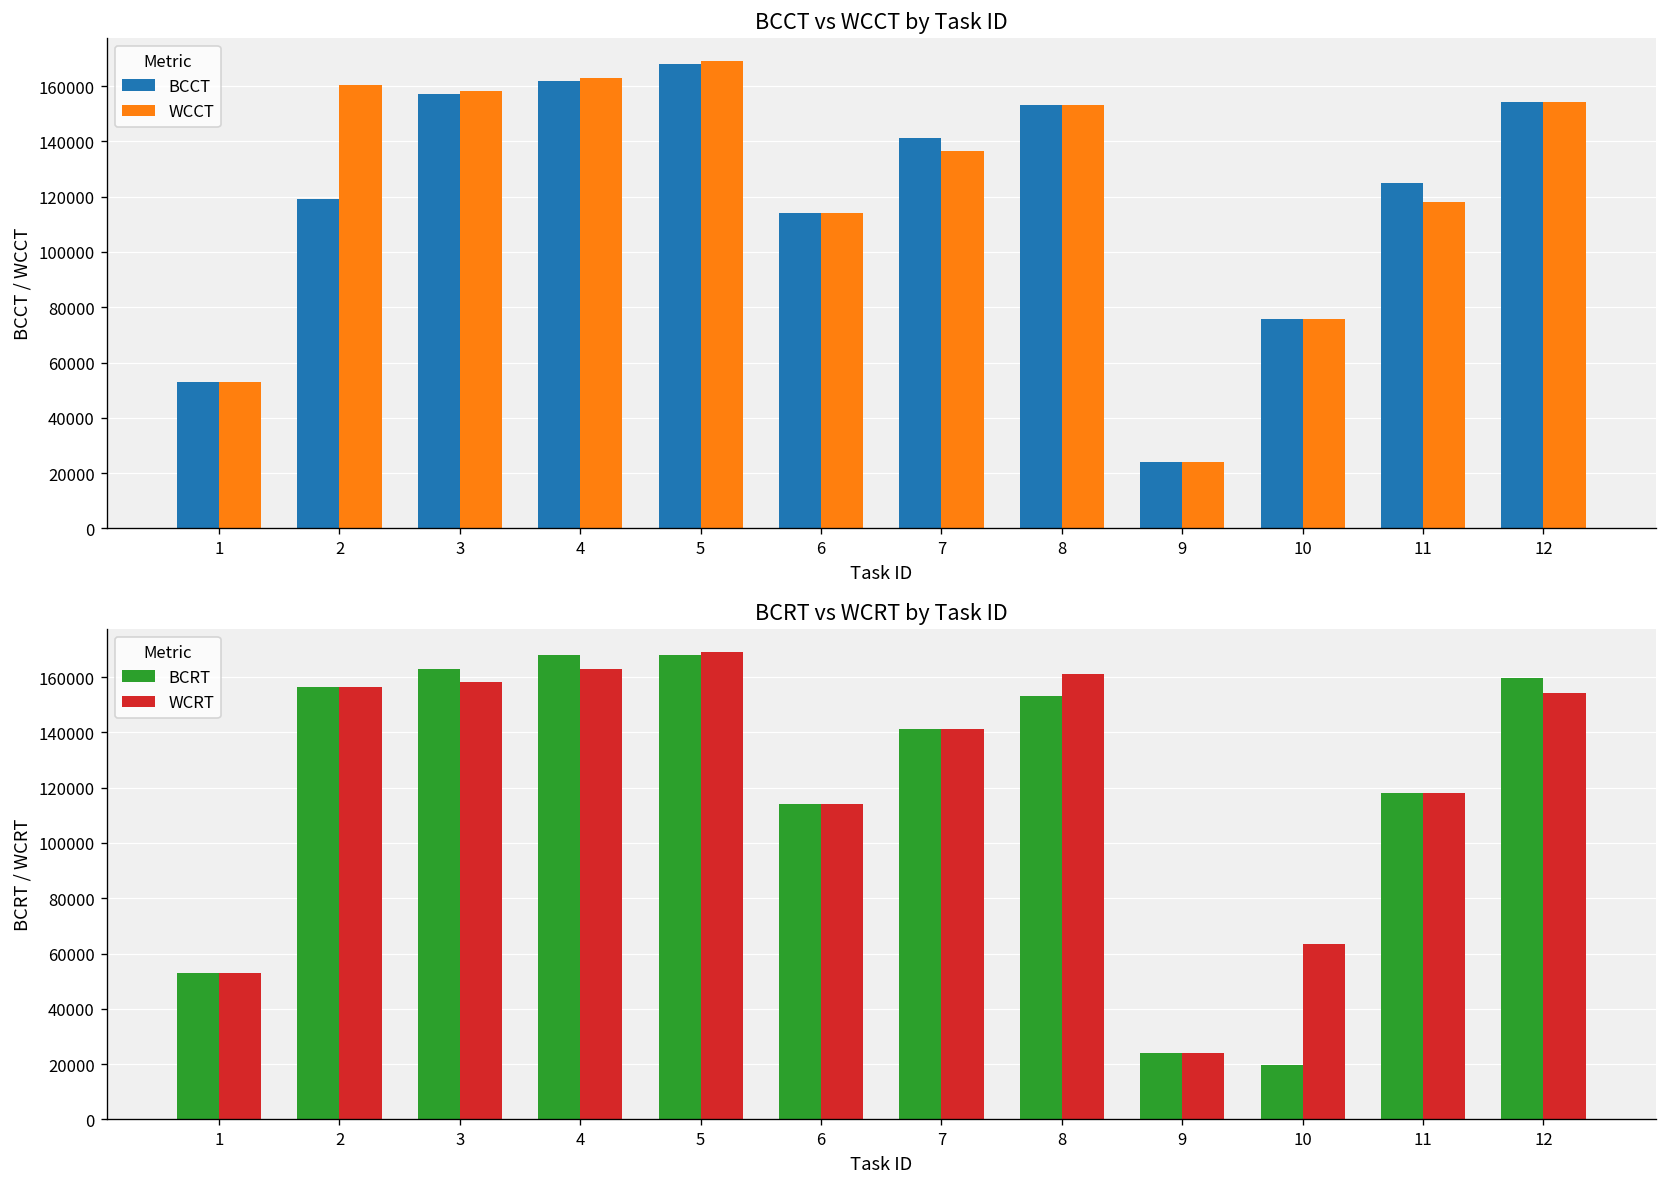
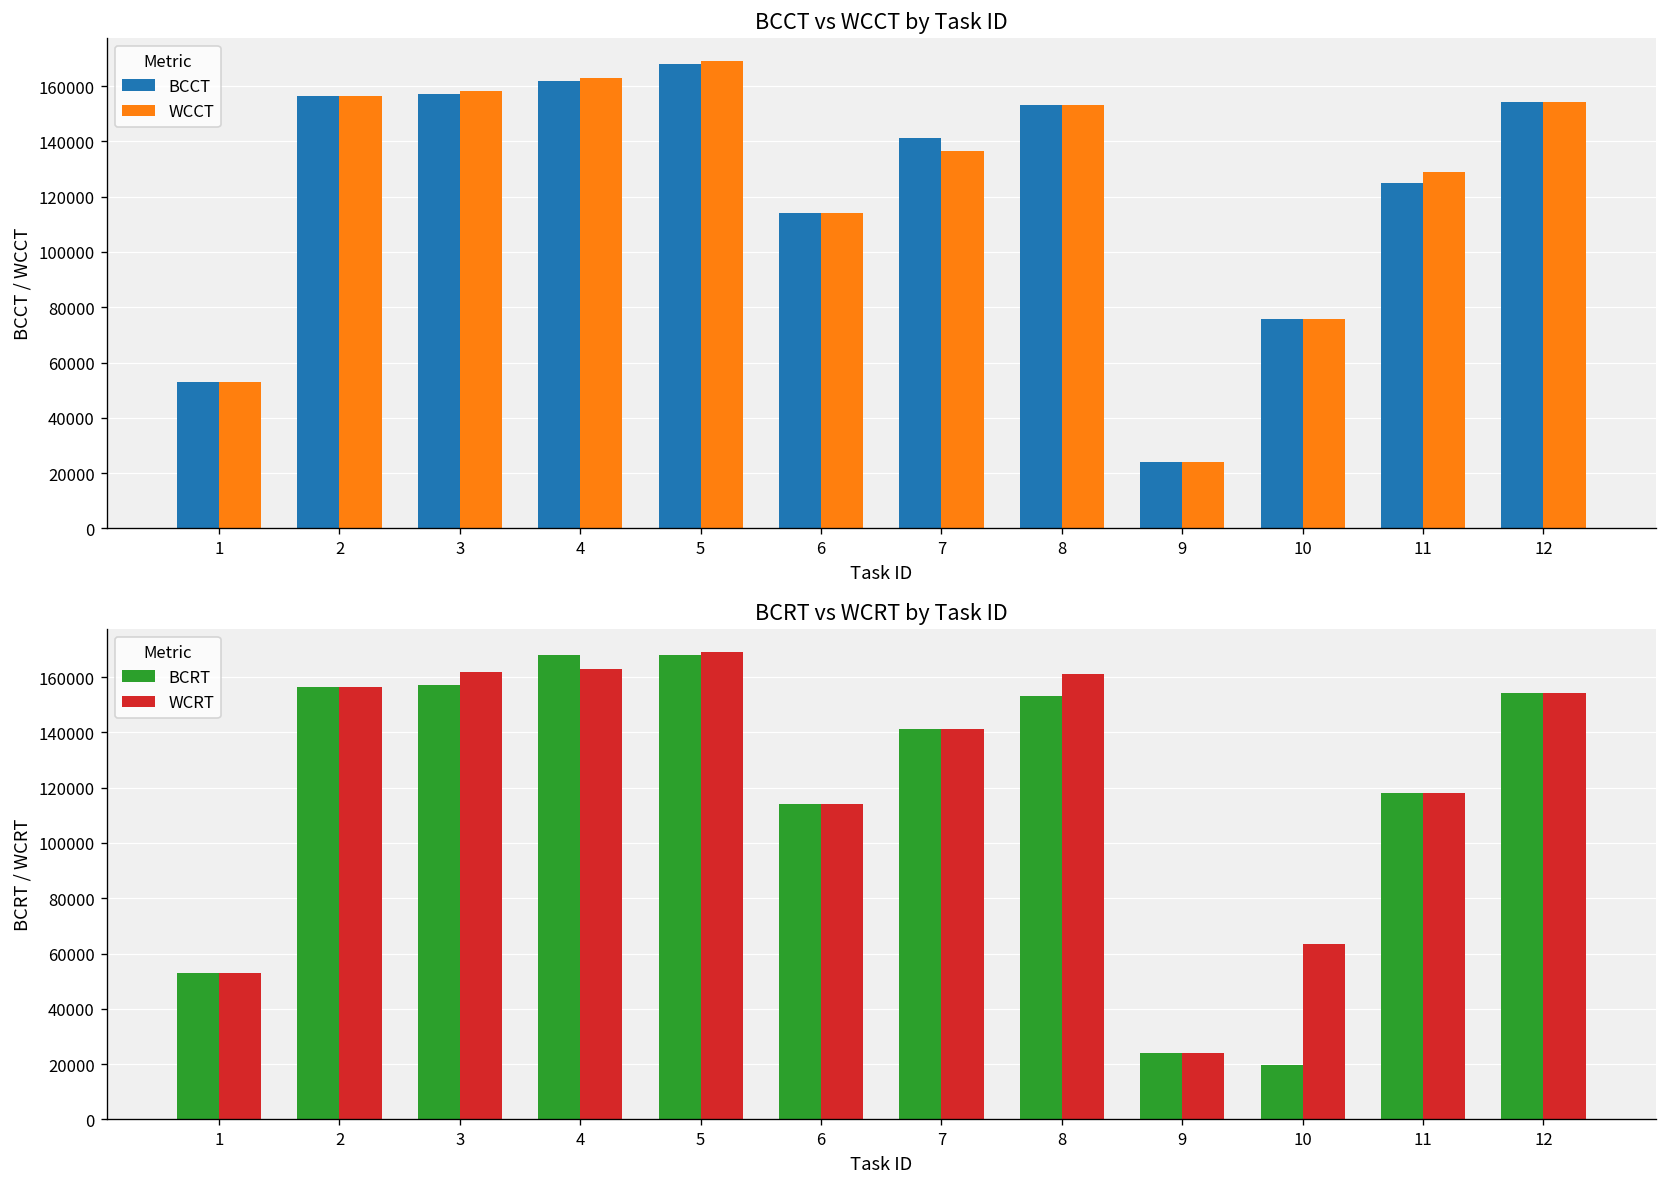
BCCT vs WCCT by Task ID, BCCT, 2: 119000 -> 156000
BCCT vs WCCT by Task ID, WCCT, 2: 160000 -> 156000
BCCT vs WCCT by Task ID, WCCT, 11: 118000 -> 129000
BCRT vs WCRT by Task ID, BCRT, 3: 163000 -> 157000
BCRT vs WCRT by Task ID, WCRT, 3: 158000 -> 162000
BCRT vs WCRT by Task ID, BCRT, 12: 160000 -> 154000
